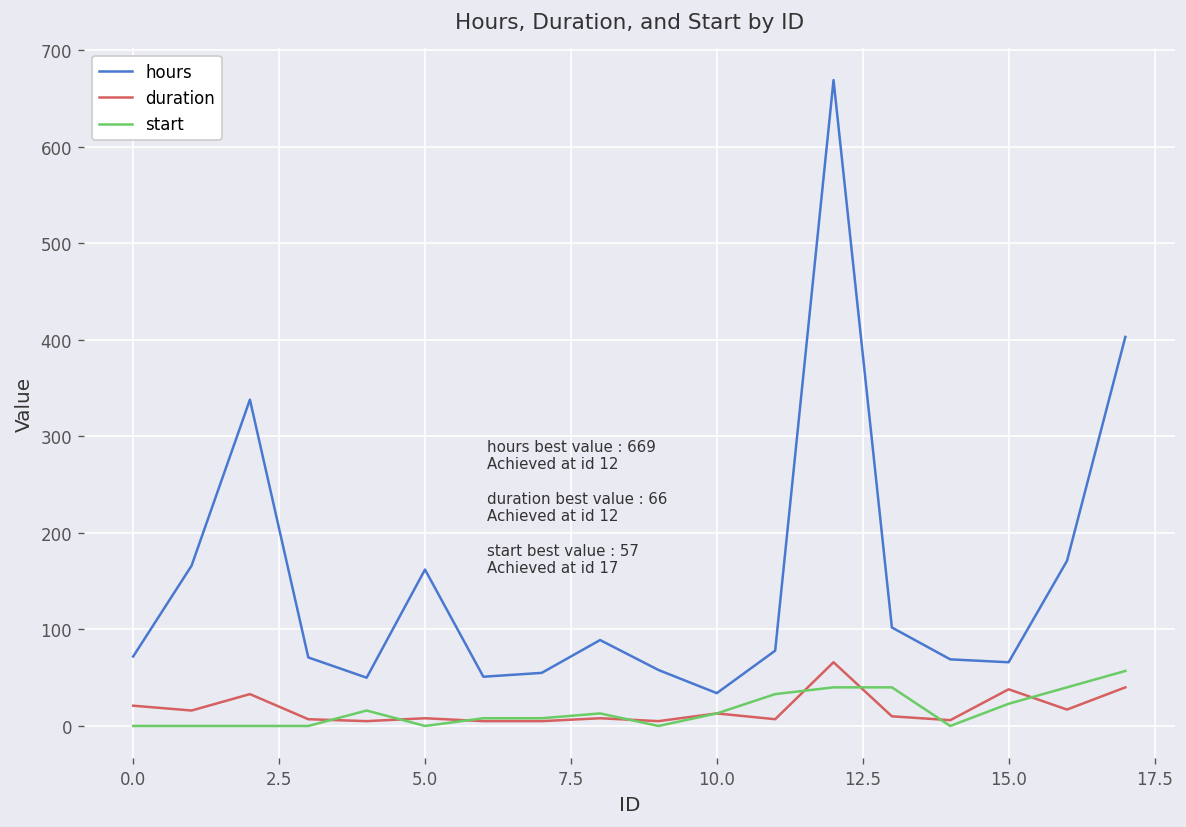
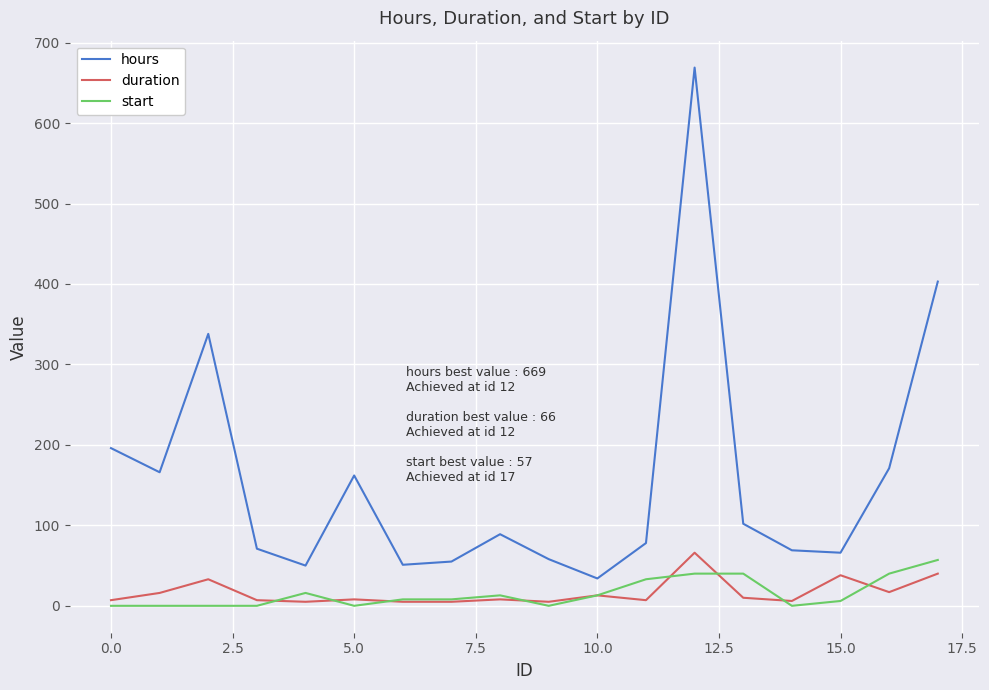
hours, 0.0: 70 -> 200
duration, 0.0: 20 -> 10
start, 15.0: 20 -> 10
